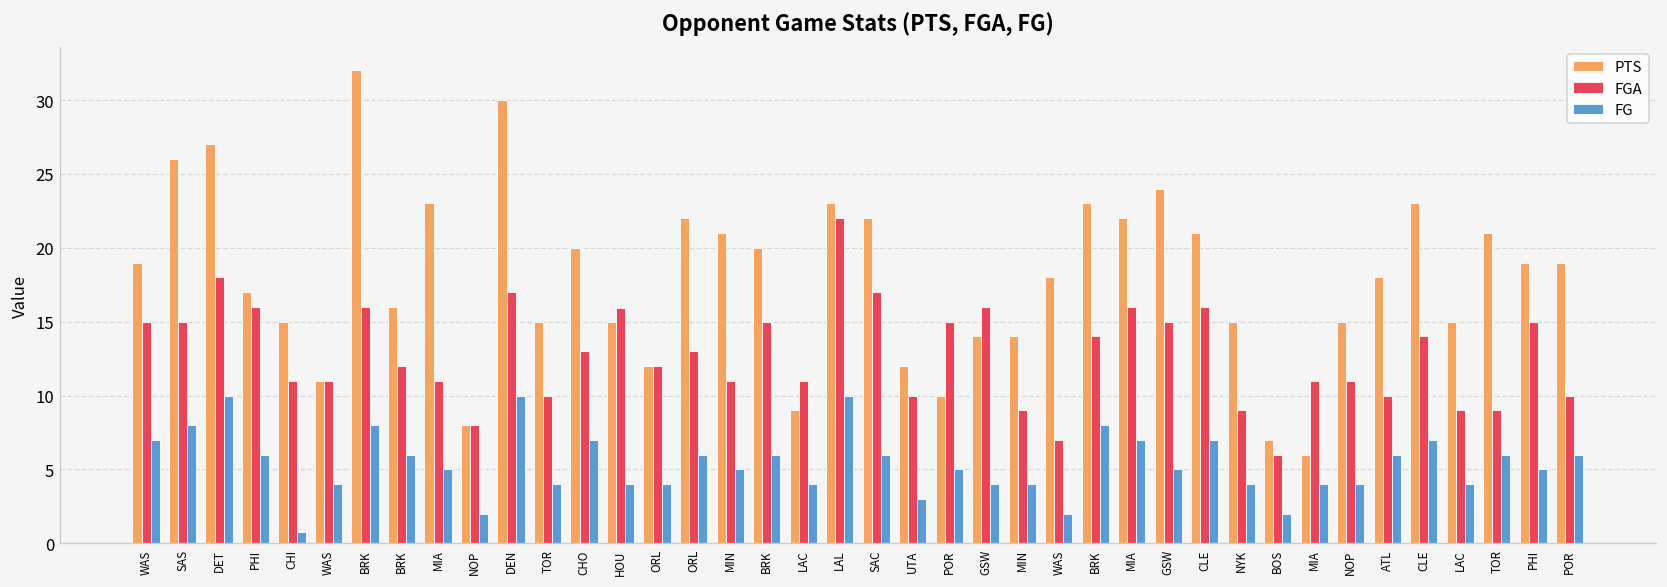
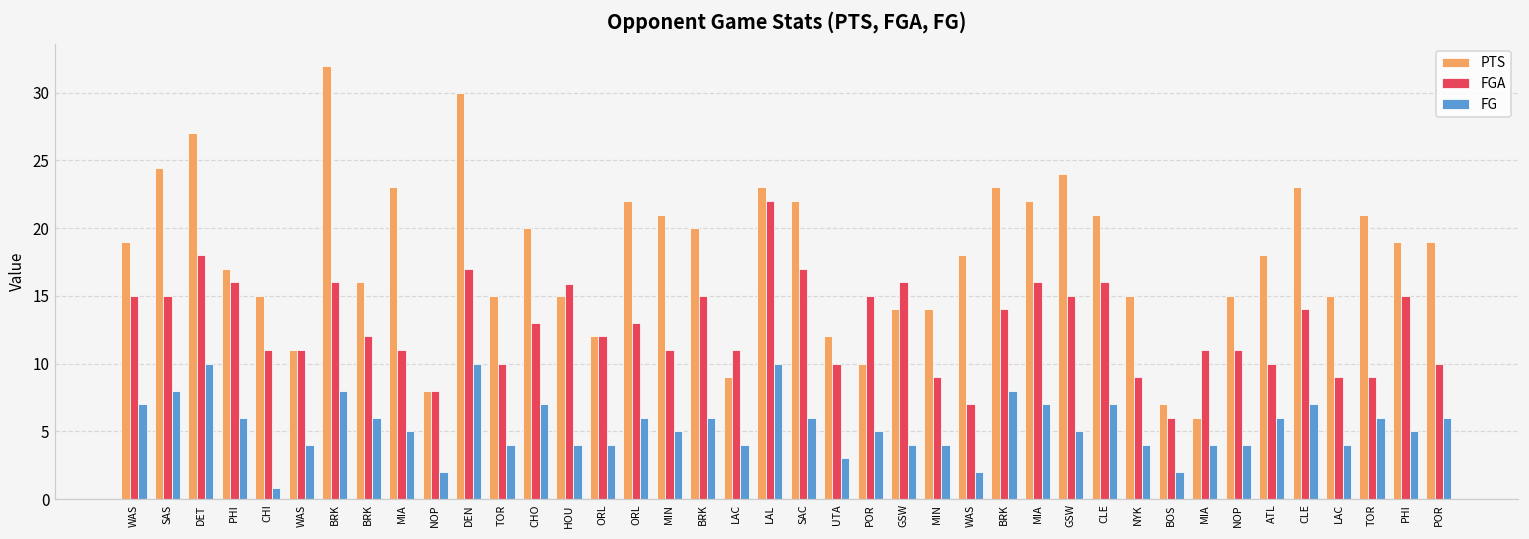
PTS, SAS: 26.0 -> 24.4
